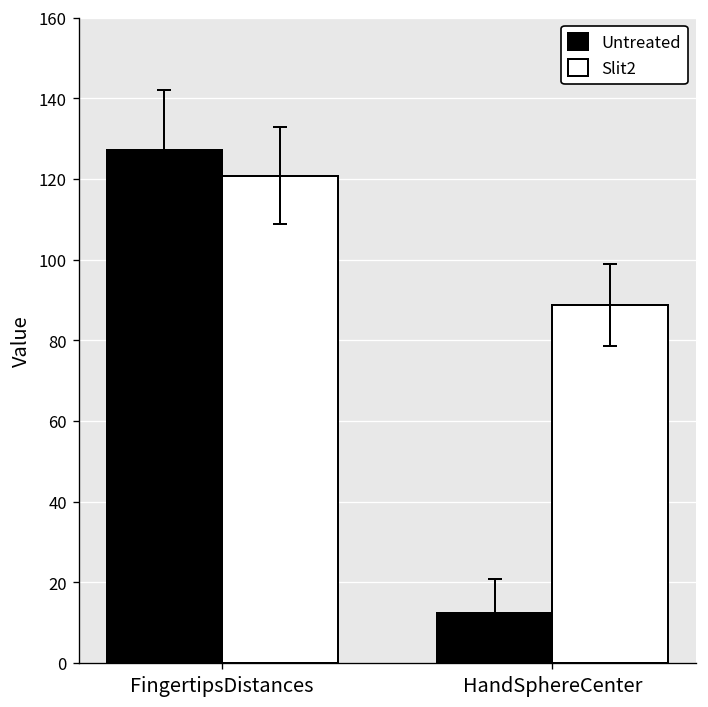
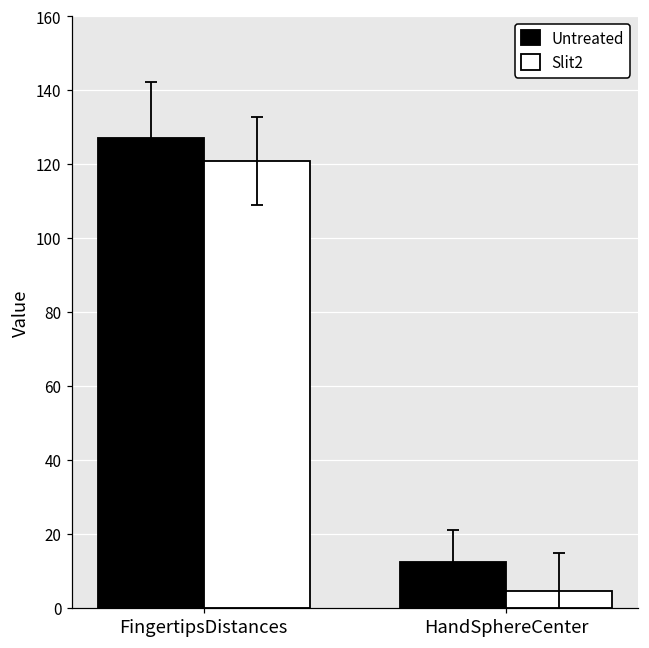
Slit2, HandSphereCenter: 89 -> 4
